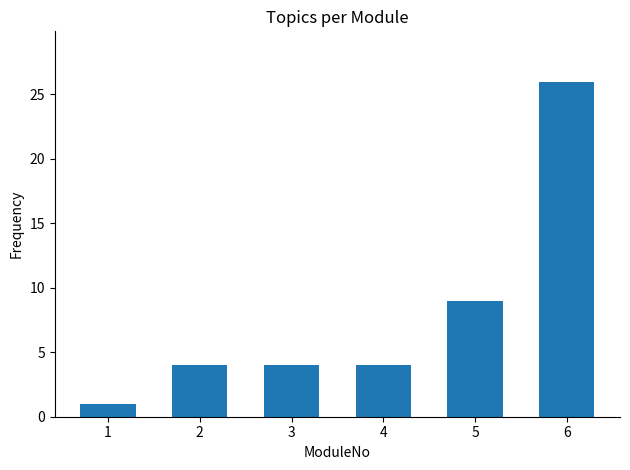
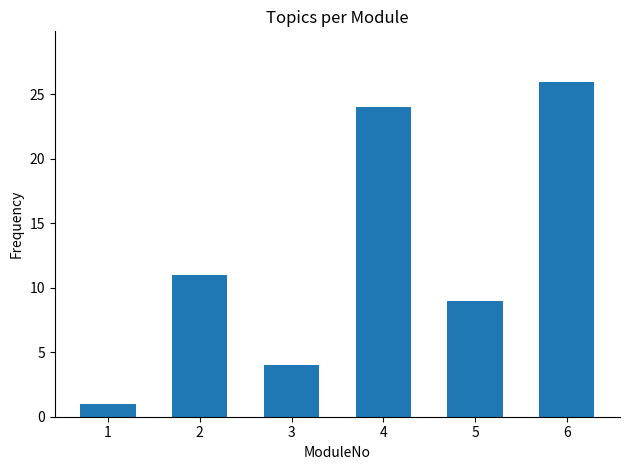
2: 4 -> 11
4: 4 -> 24
